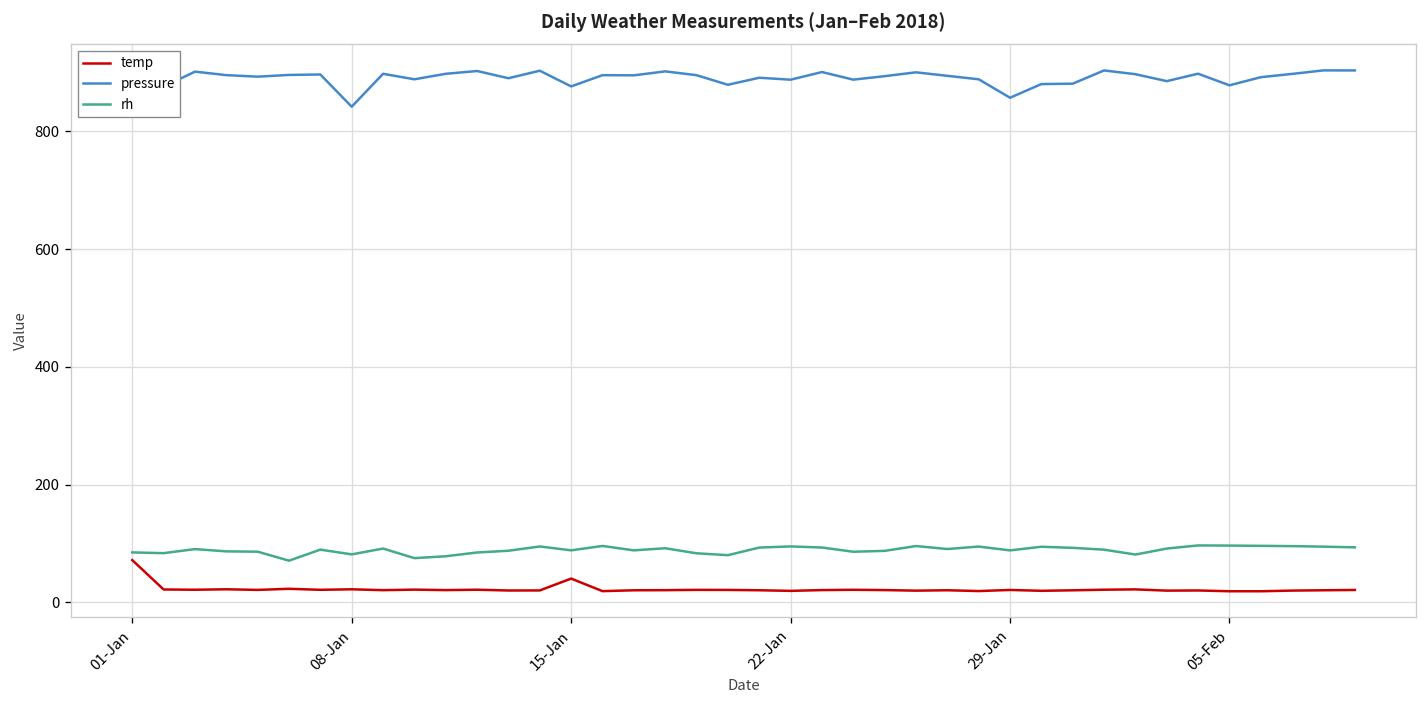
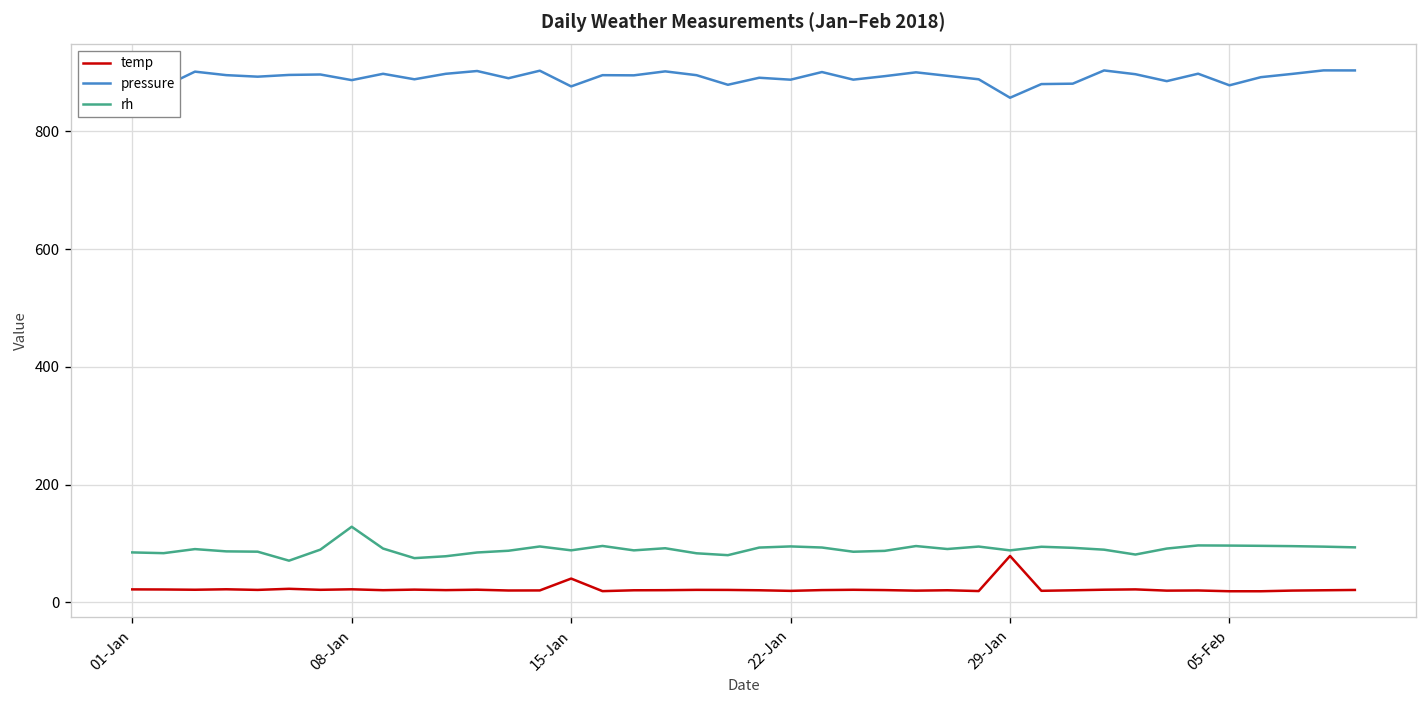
temp, 01-Jan: 70 -> 20
pressure, 08-Jan: 840 -> 890
rh, 08-Jan: 80 -> 130
temp, 29-Jan: 20 -> 80
